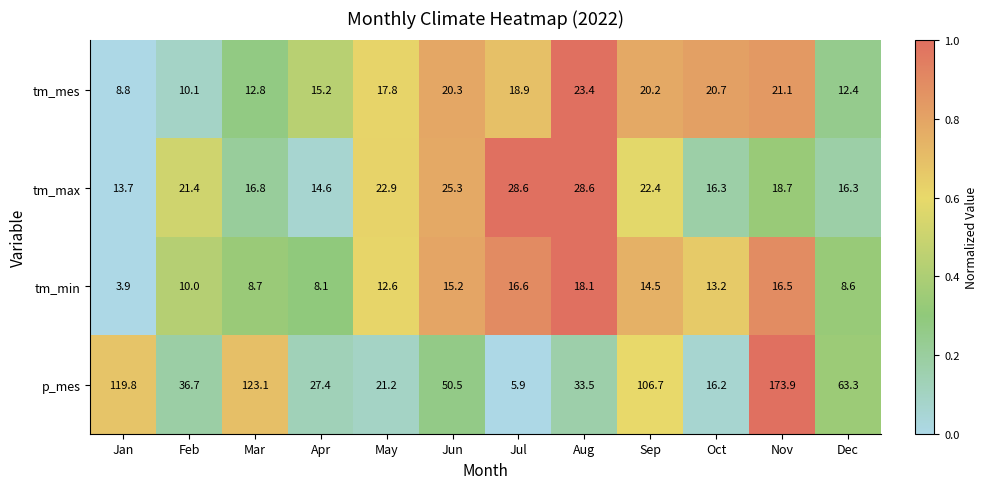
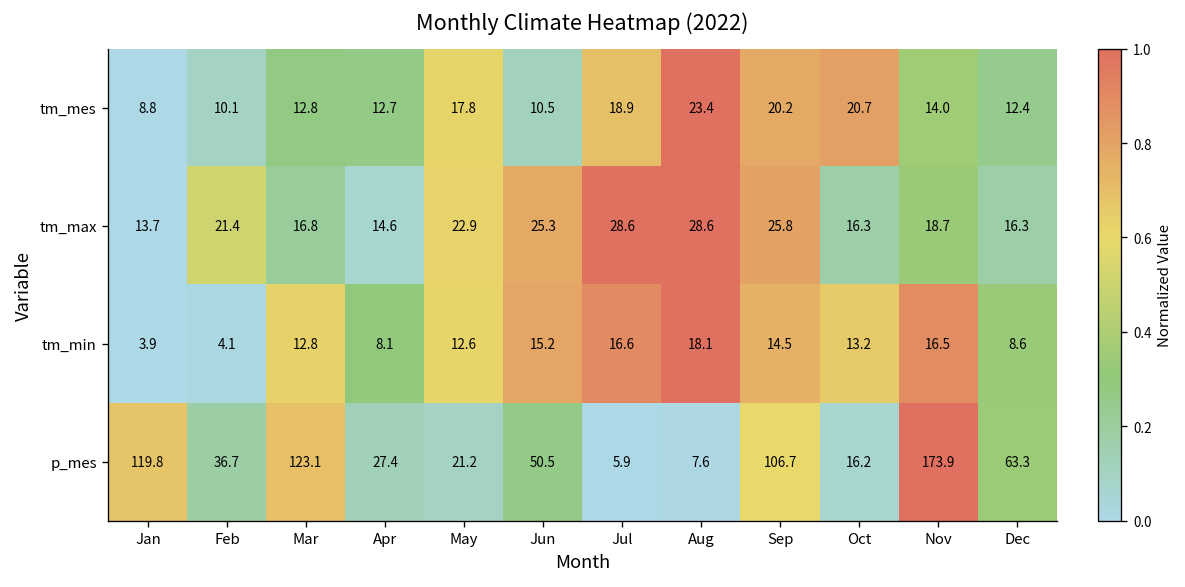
tm_mes, Apr: 15.2 -> 12.7
tm_mes, Jun: 20.3 -> 10.5
tm_mes, Nov: 21.1 -> 14.0
tm_max, Sep: 22.4 -> 25.8
tm_min, Feb: 10.0 -> 4.1
tm_min, Mar: 8.7 -> 12.8
p_mes, Aug: 33.5 -> 7.6
